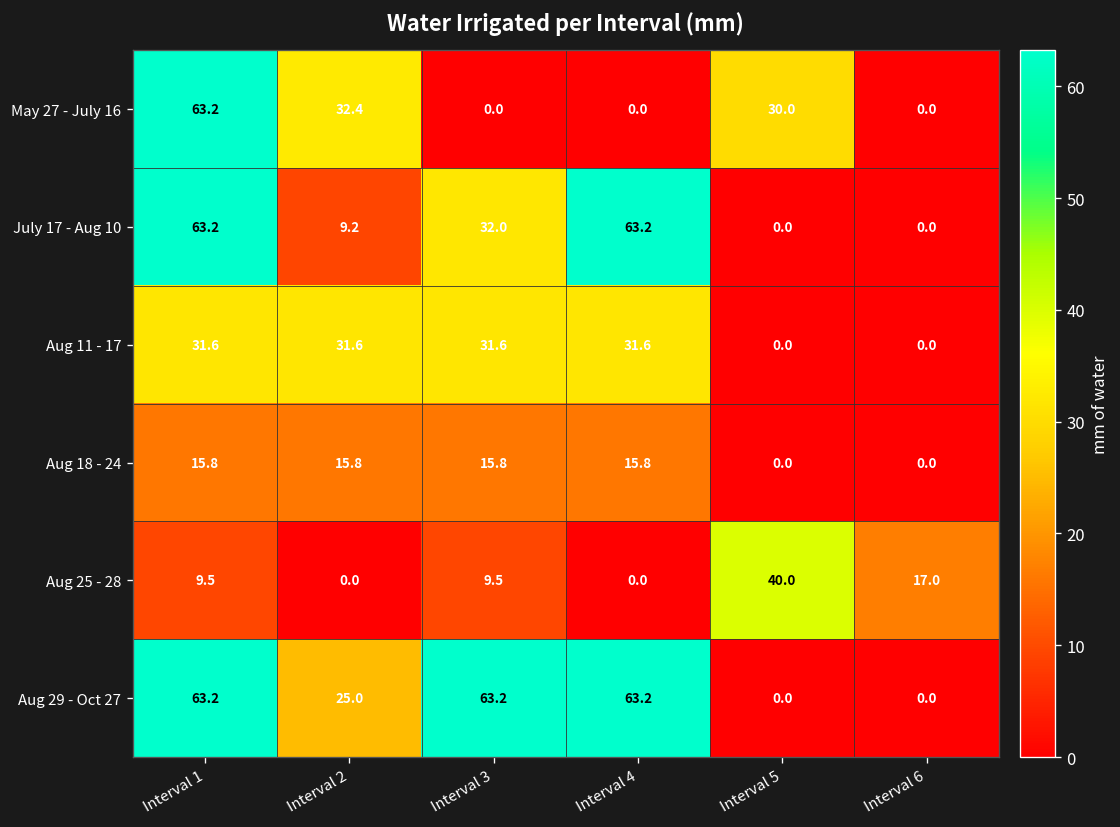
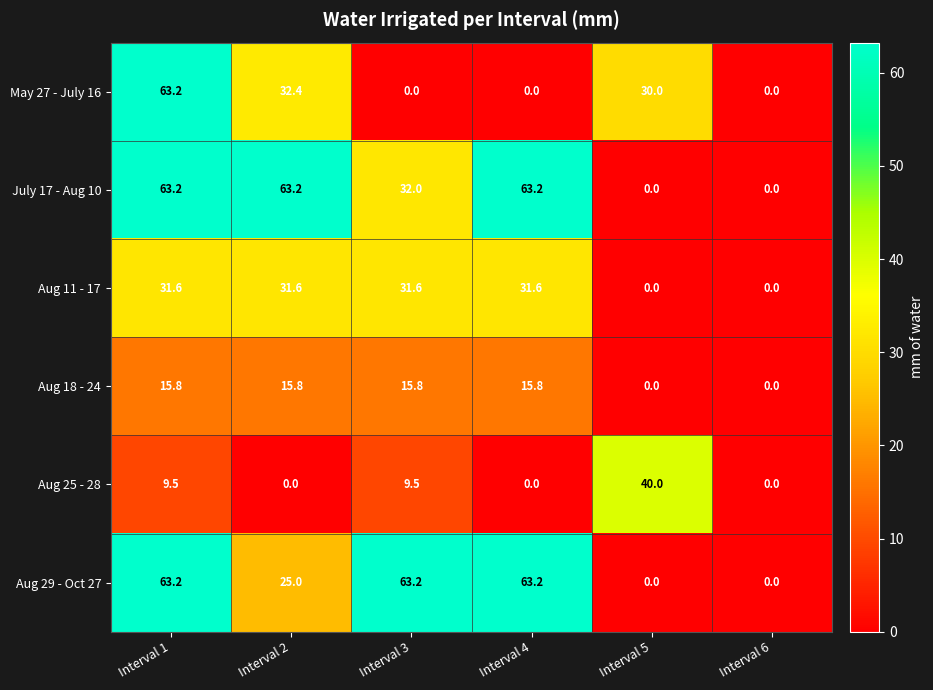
July 17 - Aug 10, Interval 2: 9.2 -> 63.2
Aug 25 - 28, Interval 6: 17.0 -> 0.0
